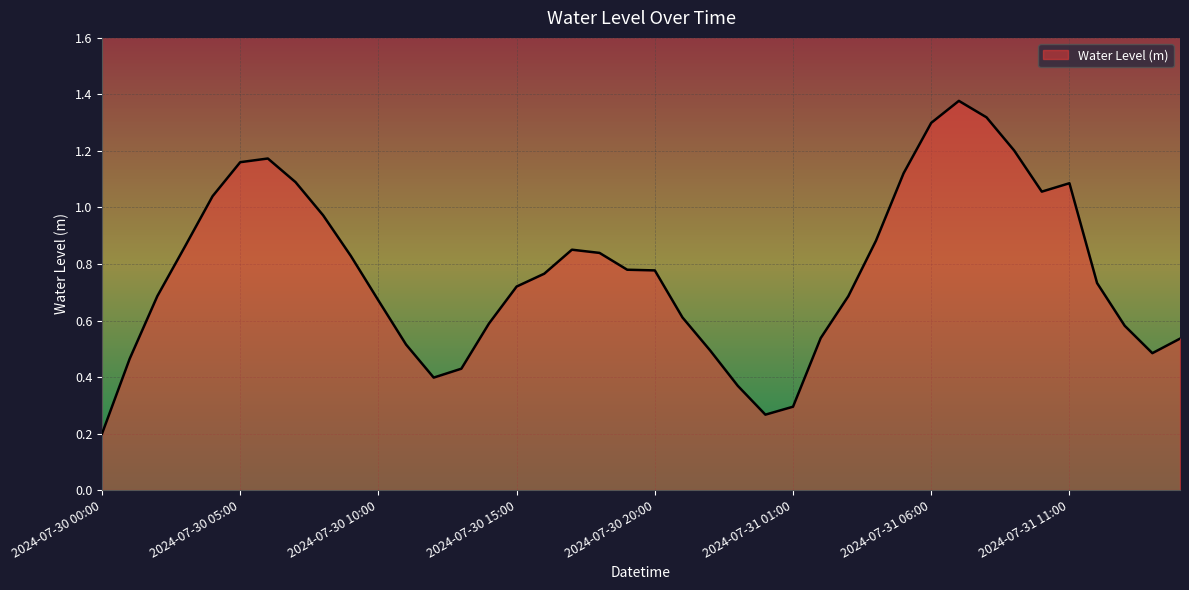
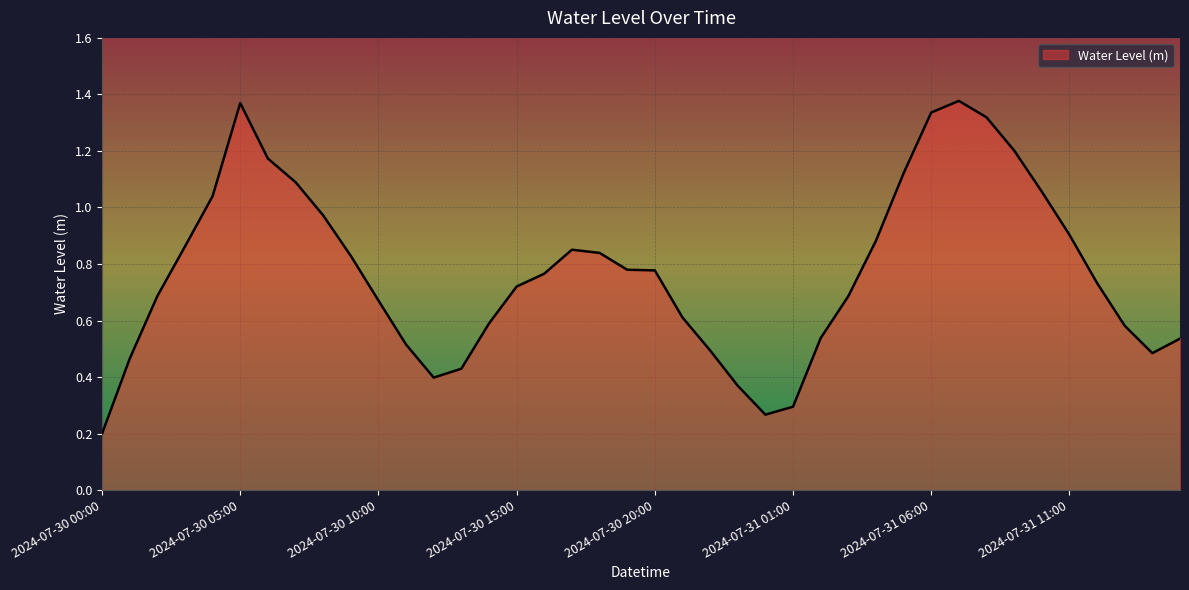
2024-07-30 05:00: 1.16 -> 1.37
2024-07-31 06:00: 1.30 -> 1.34
2024-07-31 11:00: 1.09 -> 0.90
